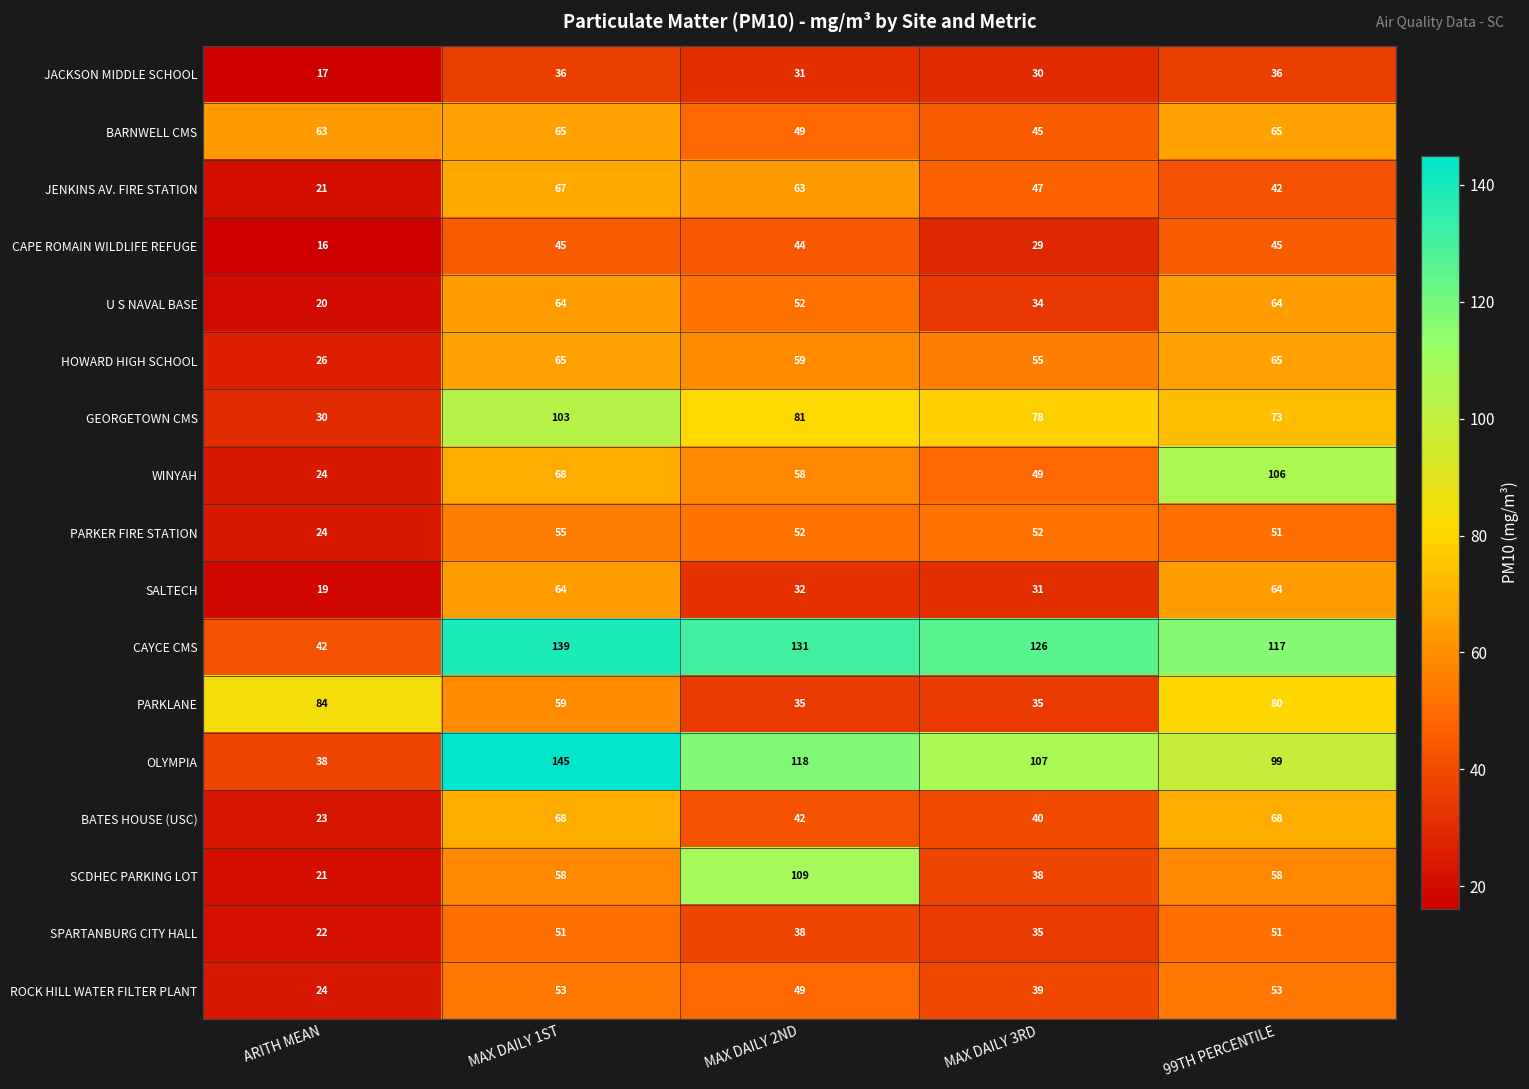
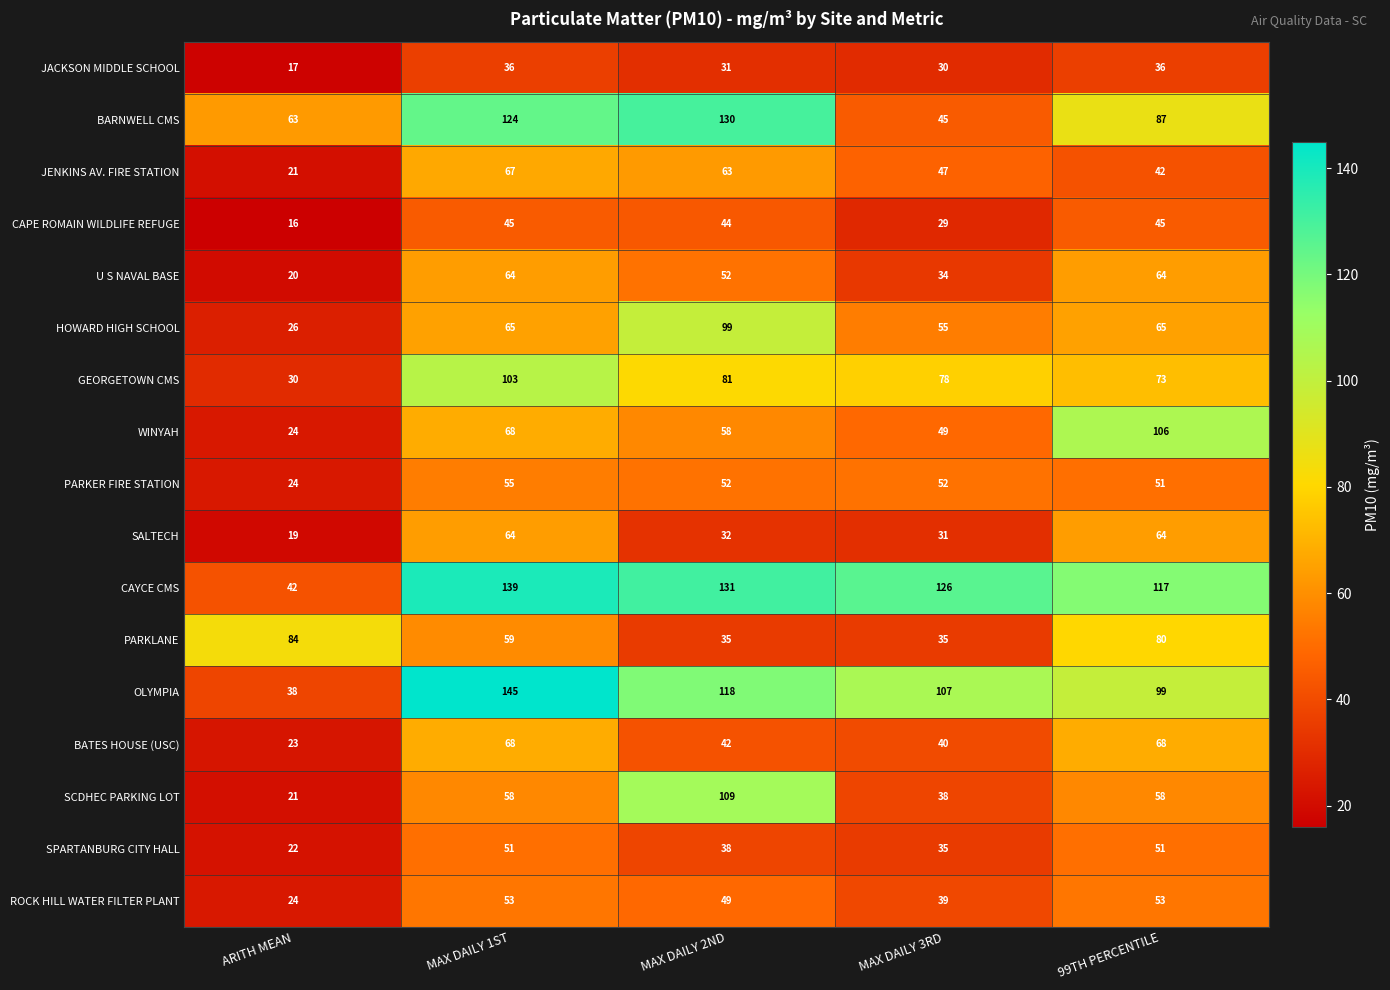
BARNWELL CMS, MAX DAILY 1ST: 65 -> 124
BARNWELL CMS, MAX DAILY 2ND: 49 -> 130
BARNWELL CMS, 99TH PERCENTILE: 65 -> 87
HOWARD HIGH SCHOOL, MAX DAILY 2ND: 59 -> 99
